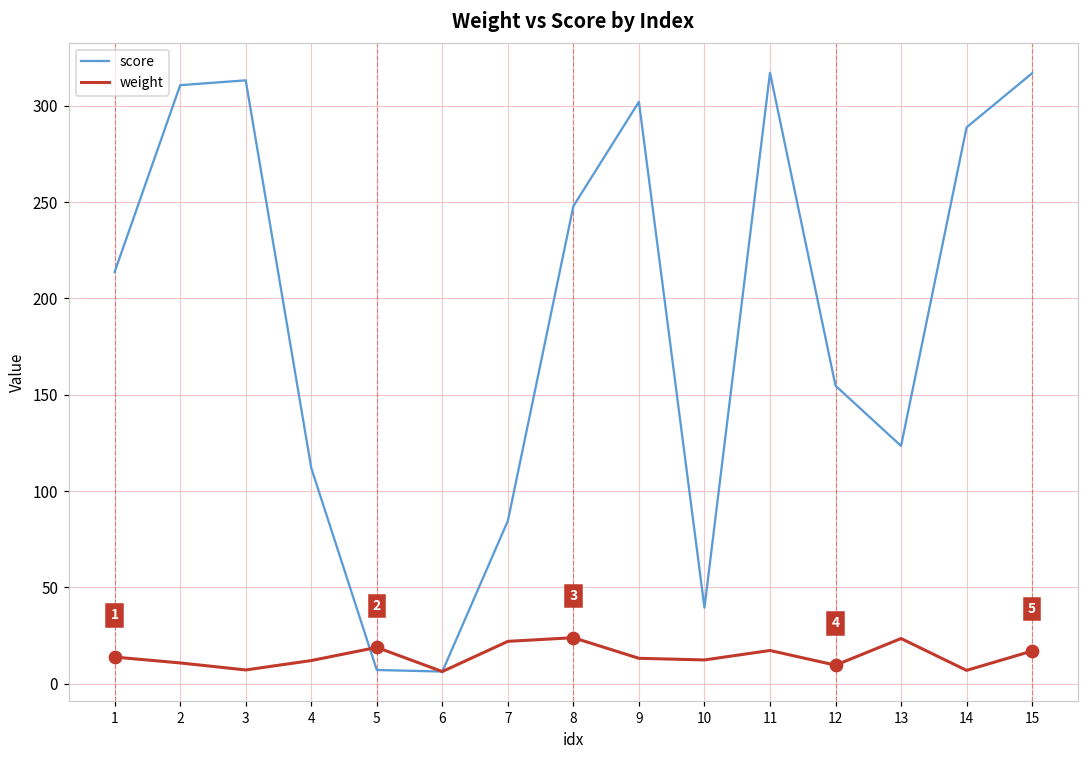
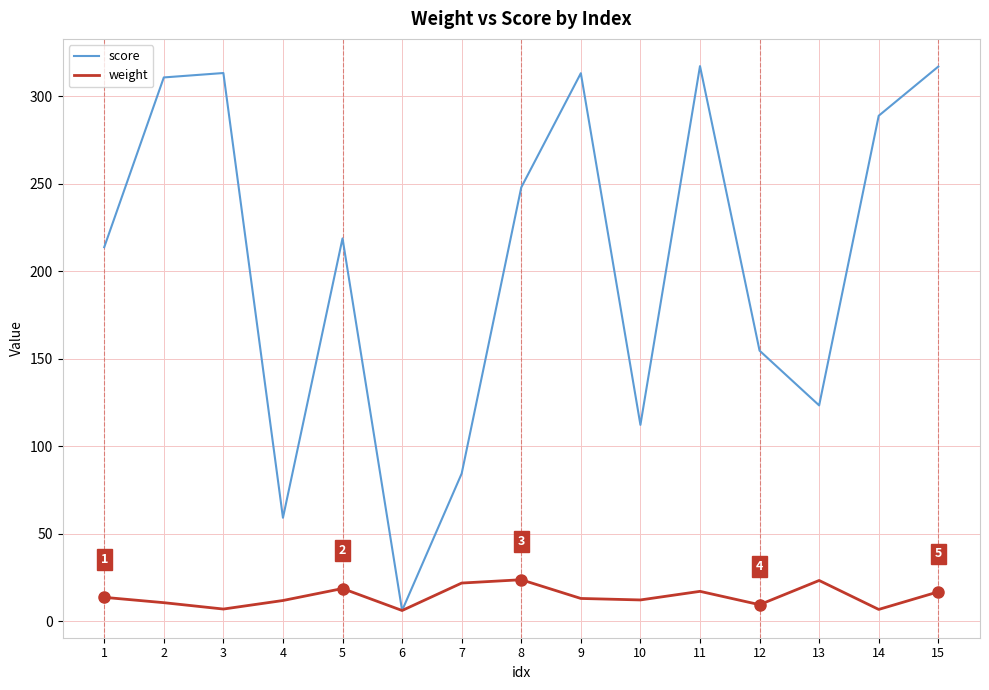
score, 4: 112 -> 59
score, 5: 7 -> 219
score, 9: 302 -> 313
score, 10: 39 -> 112
